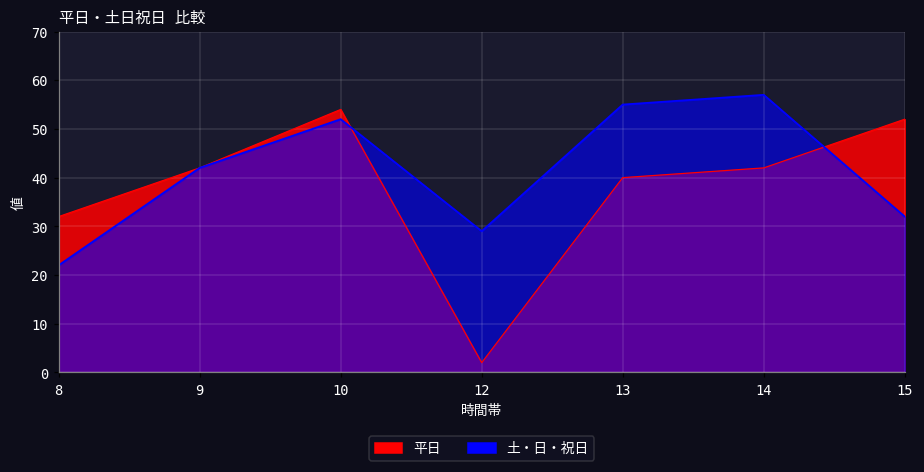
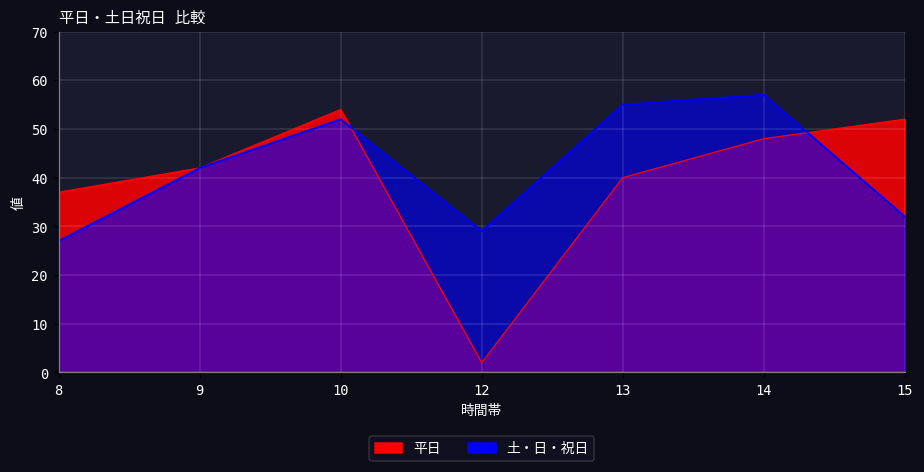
平日, 8: 32 -> 37
土・日・祝日, 8: 22 -> 27
平日, 14: 42 -> 48
